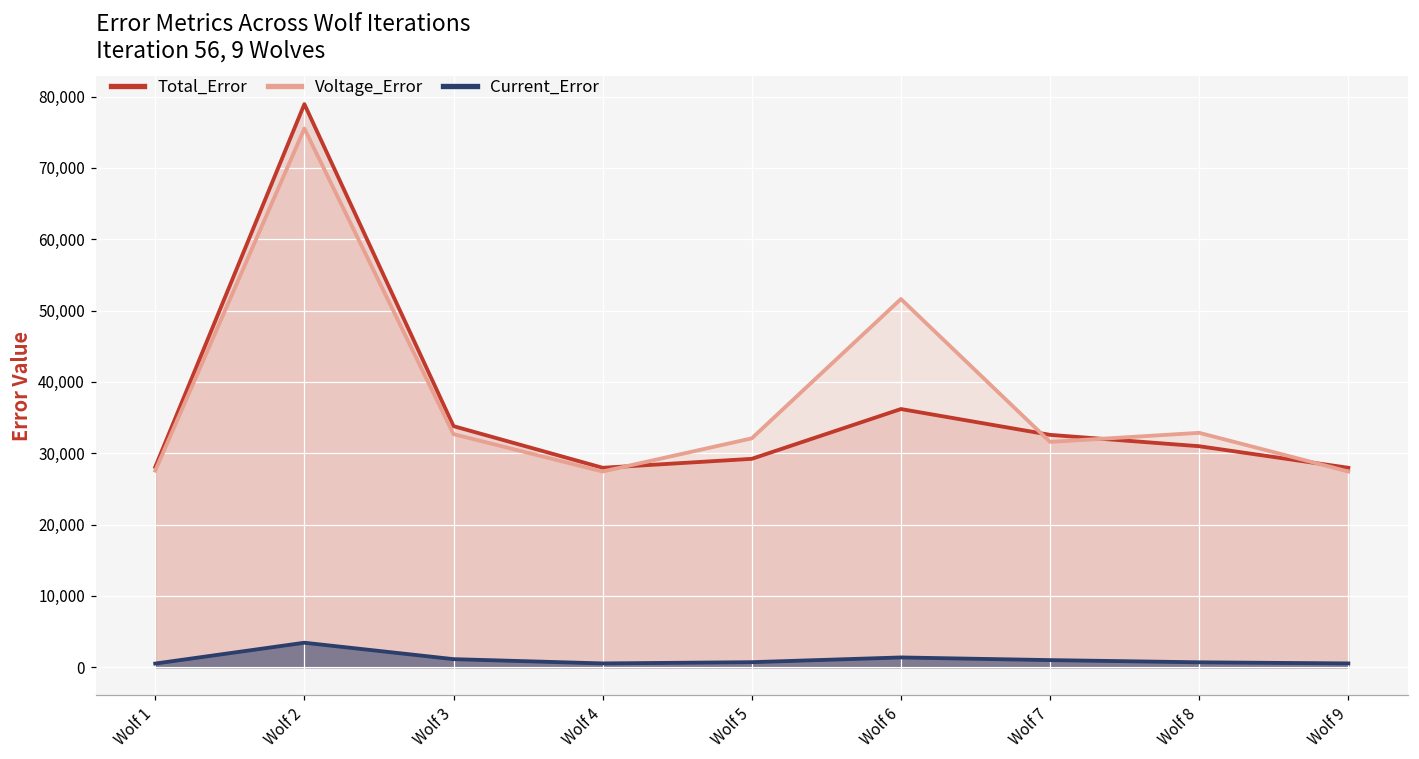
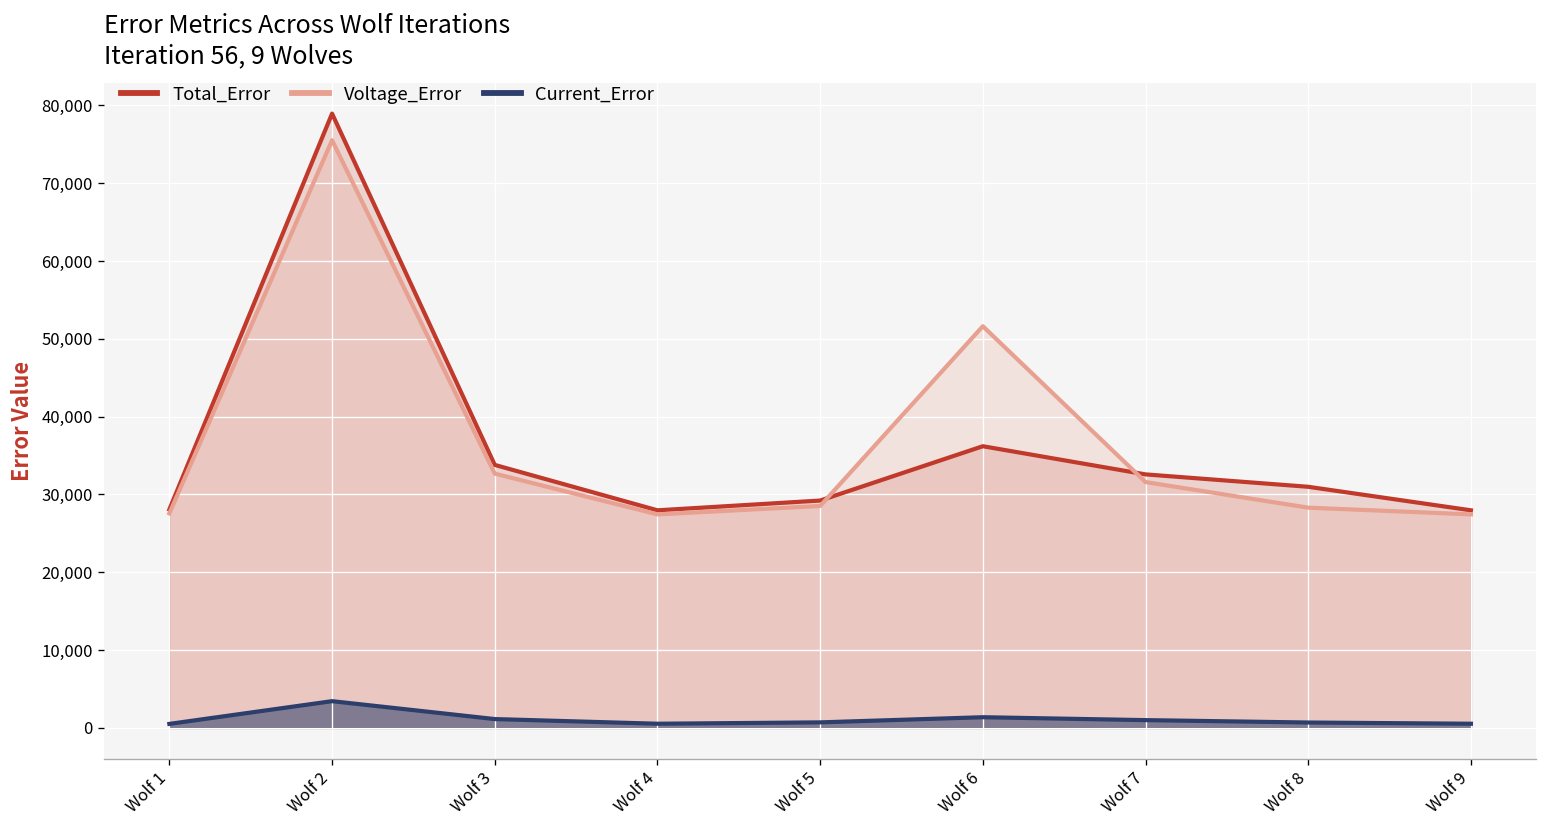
Voltage_Error, Wolf 5: 32,000 -> 29,000
Voltage_Error, Wolf 8: 33,000 -> 28,000
